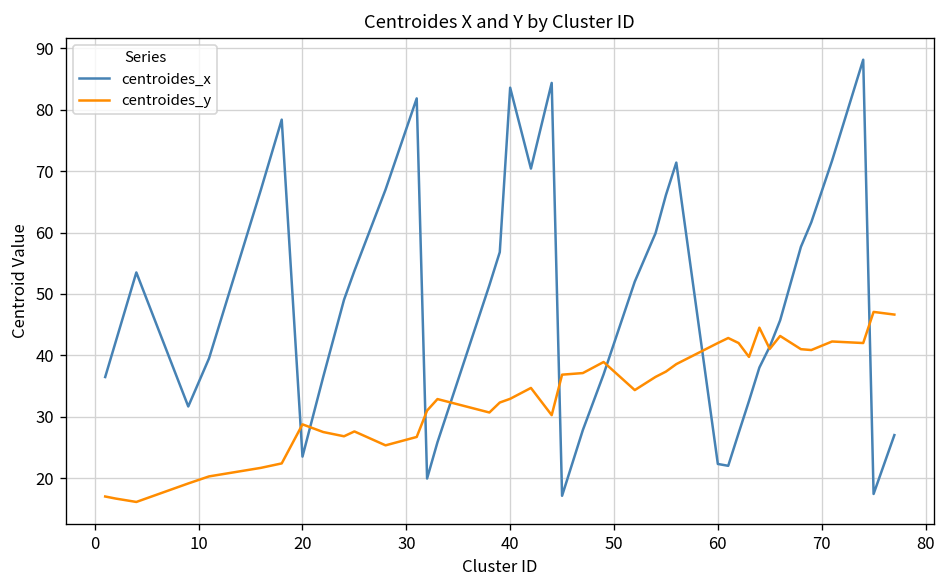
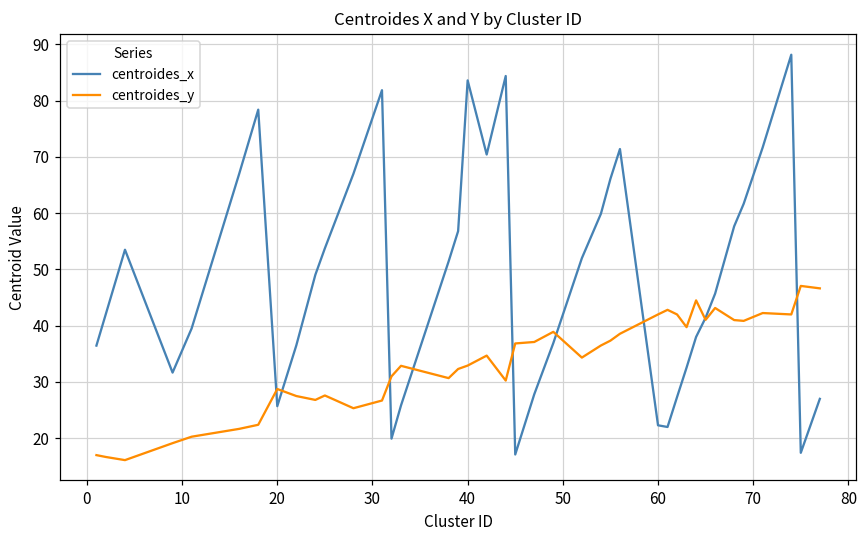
centroides_x, 20: 24 -> 26
